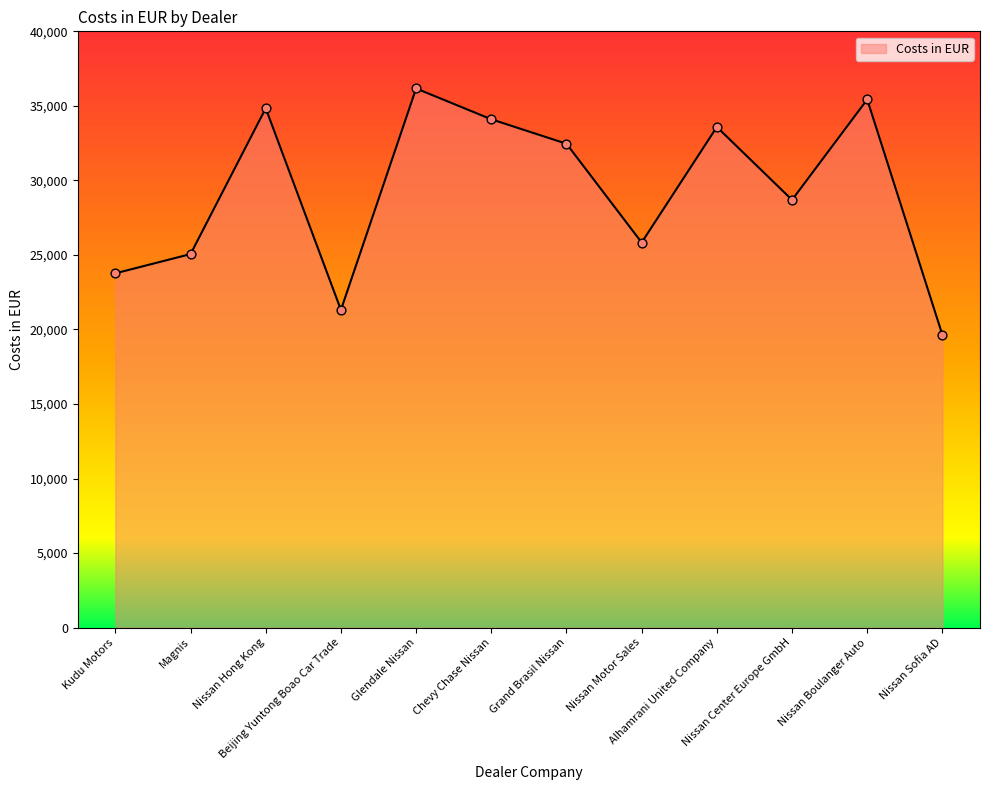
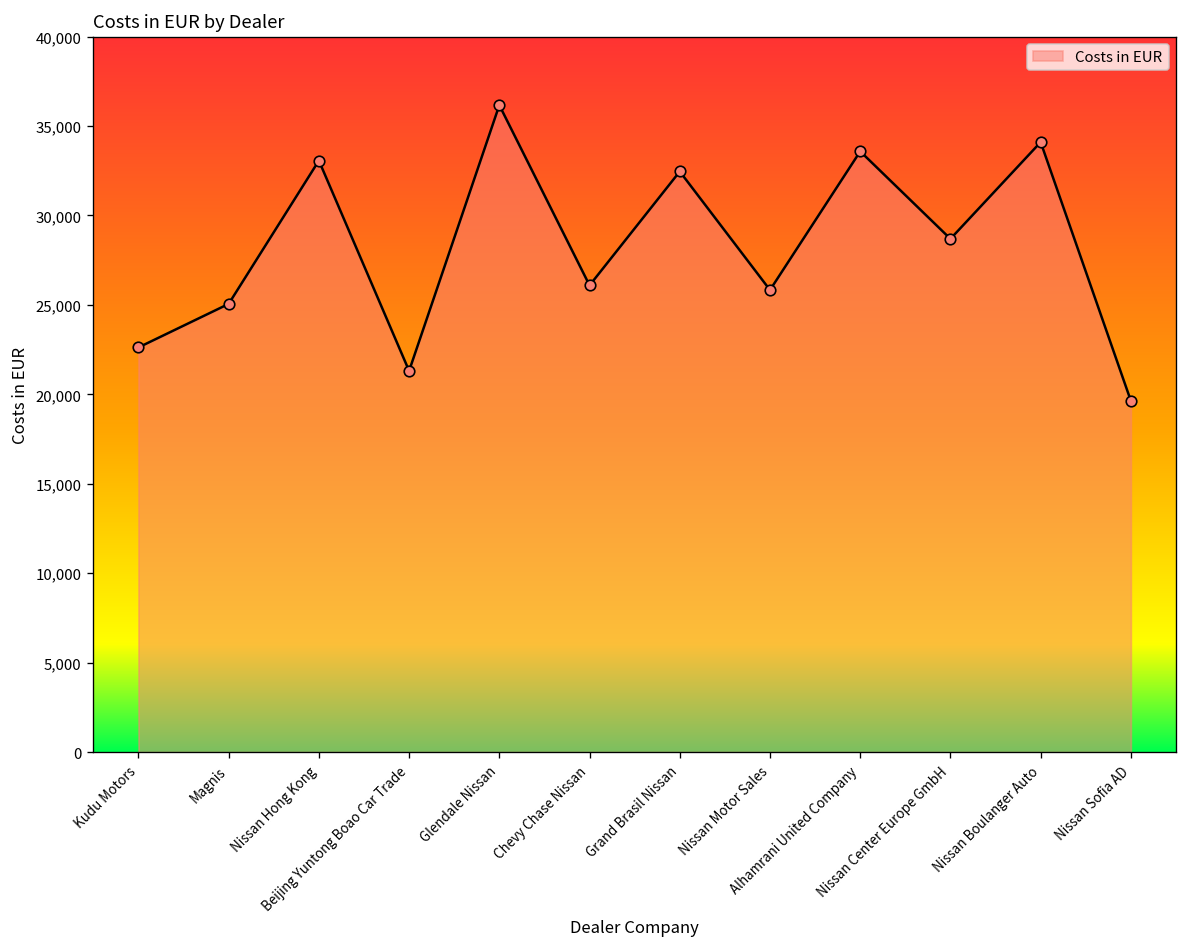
Kudu Motors: 23,800 -> 22,600
Nissan Hong Kong: 34,800 -> 33,100
Chevy Chase Nissan: 34,100 -> 26,100
Nissan Boulanger Auto: 35,400 -> 34,100
